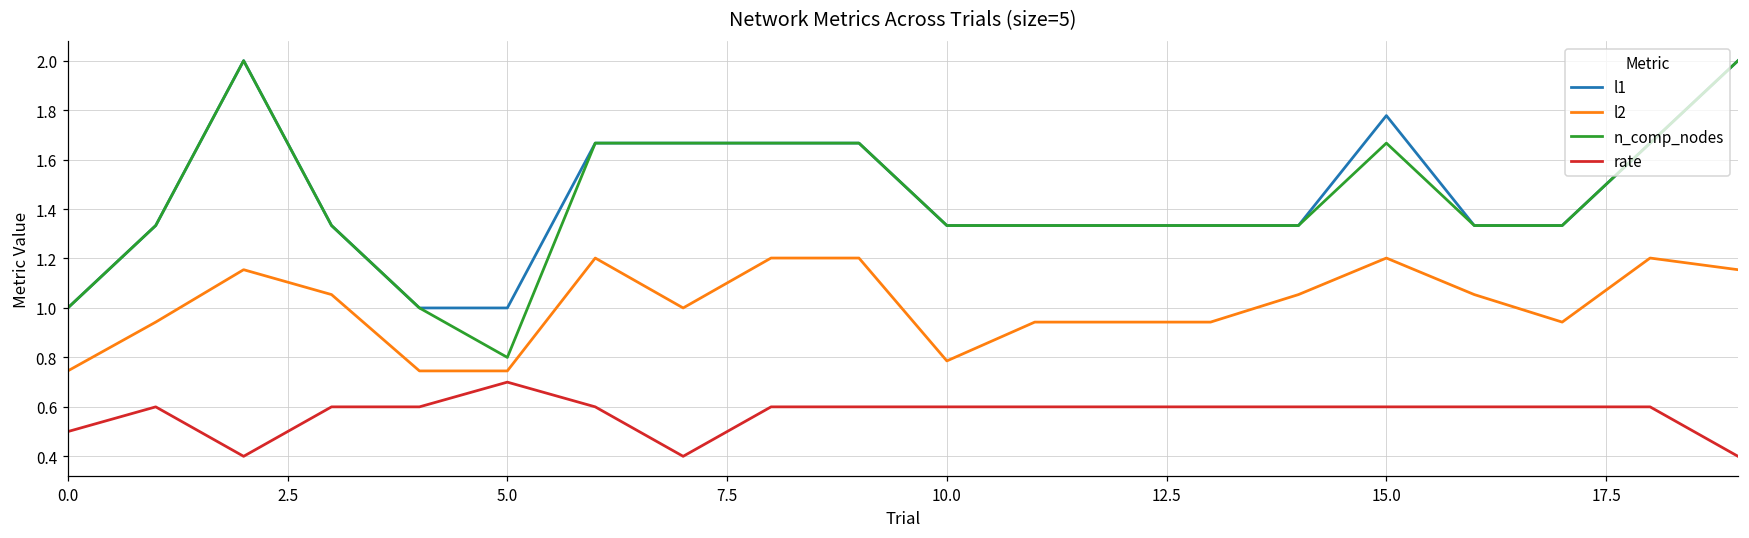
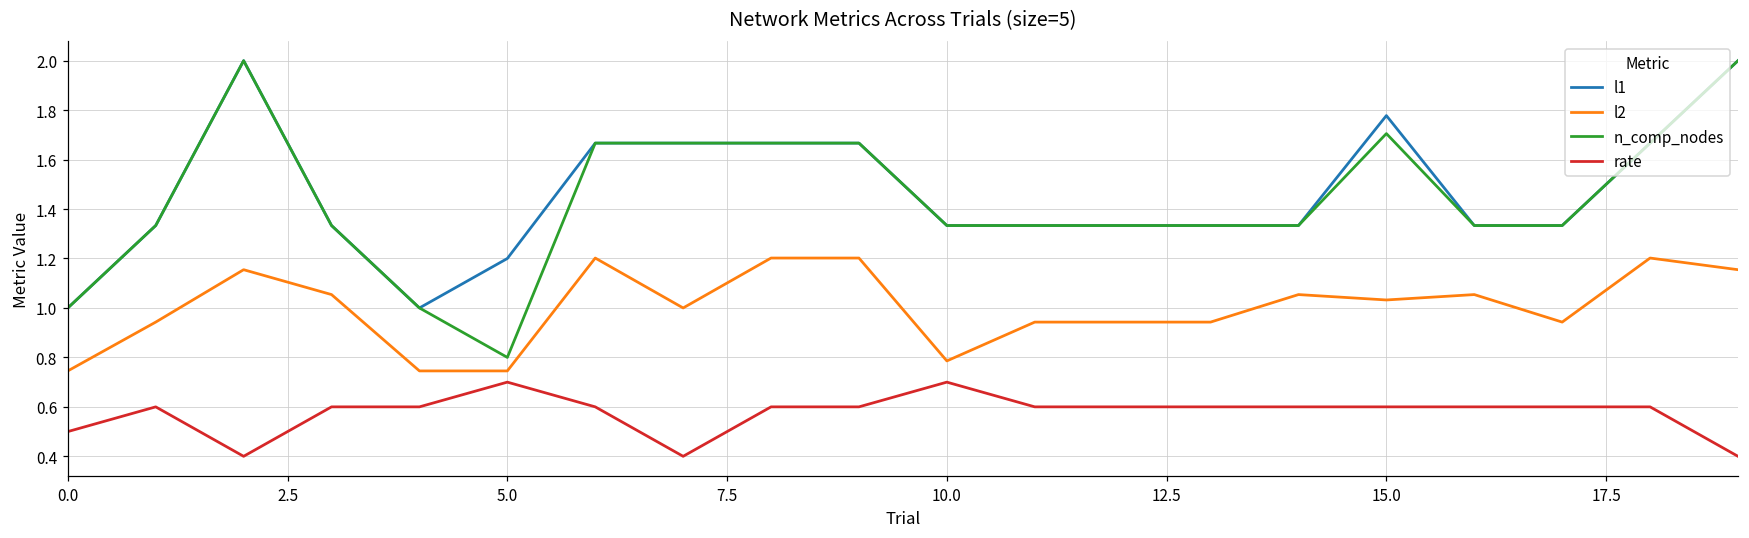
l1, 5.0: 1.0 -> 1.2
rate, 10.0: 0.6 -> 0.7
l2, 15.0: 1.20 -> 1.03
n_comp_nodes, 15.0: 1.67 -> 1.71
